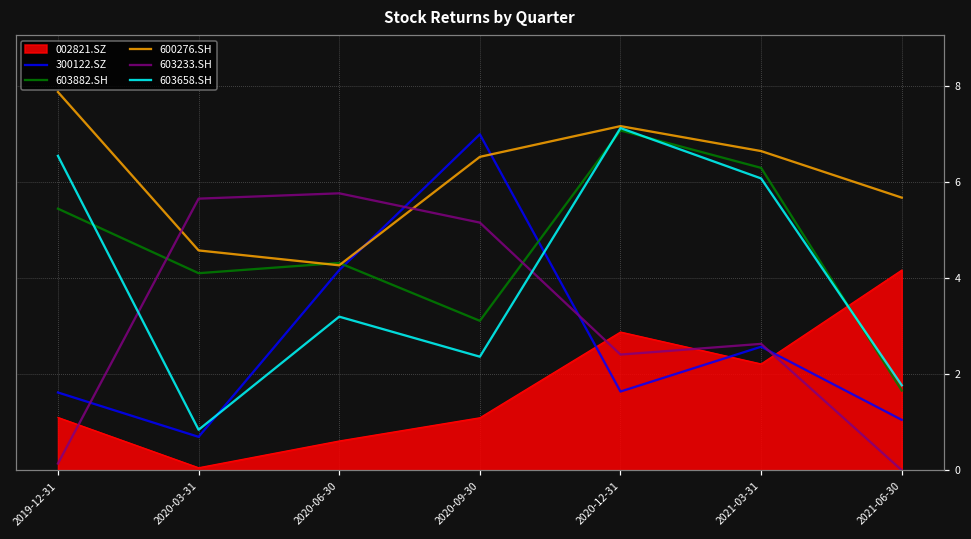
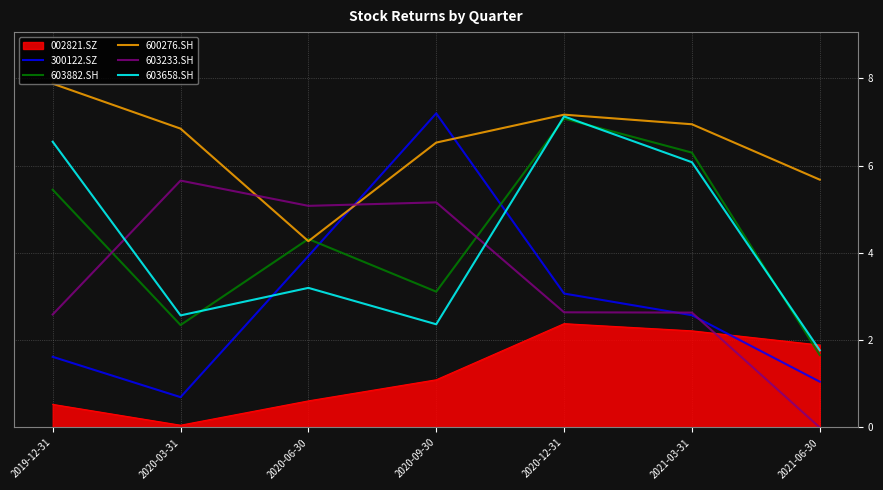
002821.SZ, 2019-12-31: 1.1 -> 0.5
603233.SH, 2019-12-31: 0.1 -> 2.6
603882.SH, 2020-03-31: 4.1 -> 2.3
600276.SH, 2020-03-31: 4.6 -> 6.9
603658.SH, 2020-03-31: 0.8 -> 2.6
300122.SZ, 2020-06-30: 4.2 -> 3.9
603233.SH, 2020-06-30: 5.8 -> 5.1
300122.SZ, 2020-09-30: 7.0 -> 7.2
002821.SZ, 2020-12-31: 2.9 -> 2.4
300122.SZ, 2020-12-31: 1.6 -> 3.1
603233.SH, 2020-12-31: 2.4 -> 2.6
600276.SH, 2021-03-31: 6.7 -> 7.0
002821.SZ, 2021-06-30: 4.2 -> 1.9
